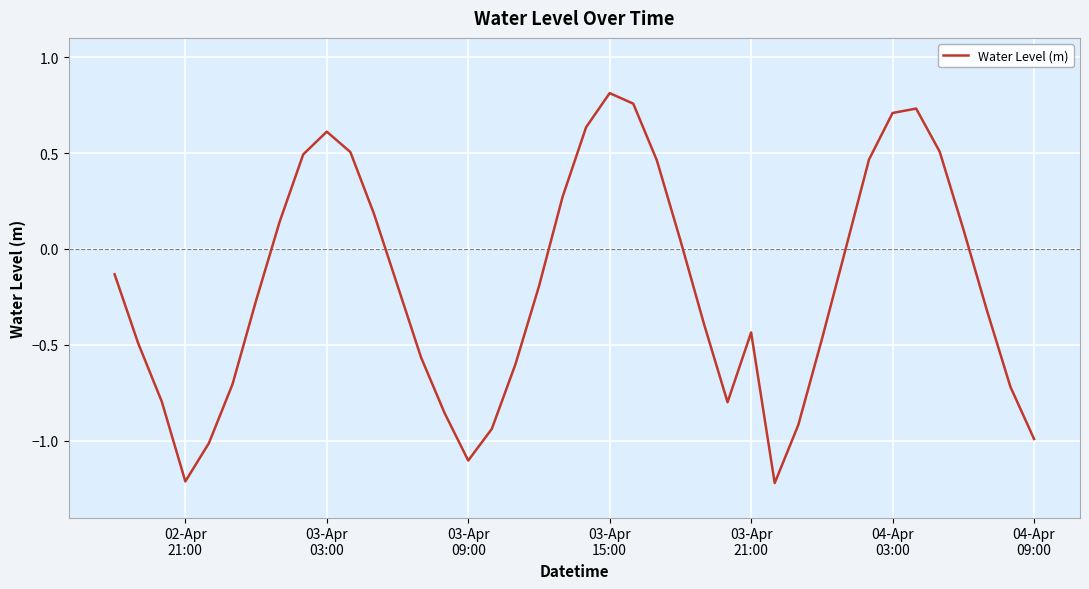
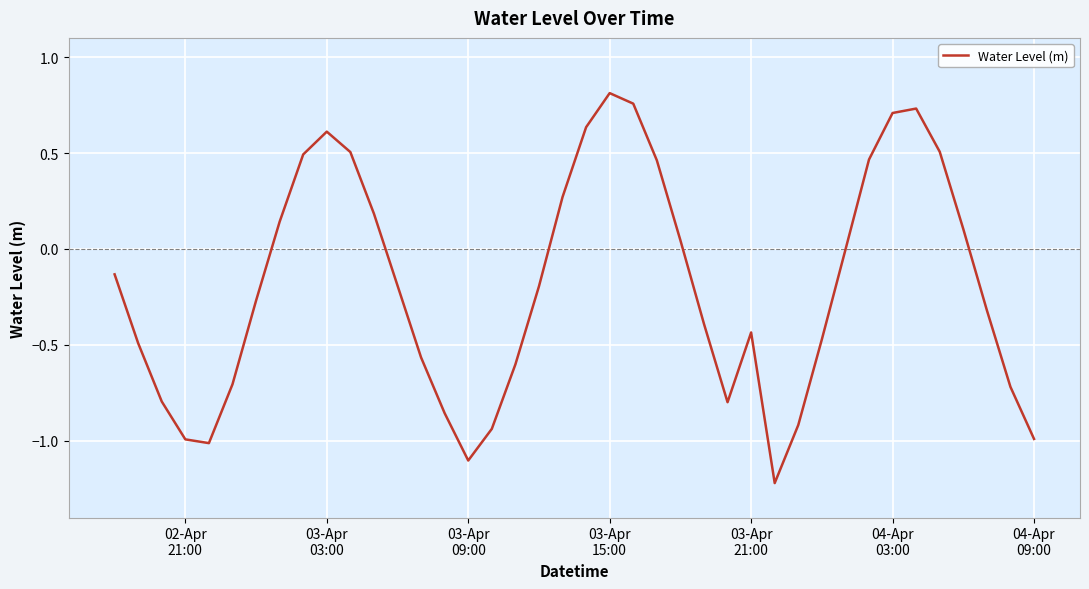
02-Apr 21:00: -1.21 -> -0.99
